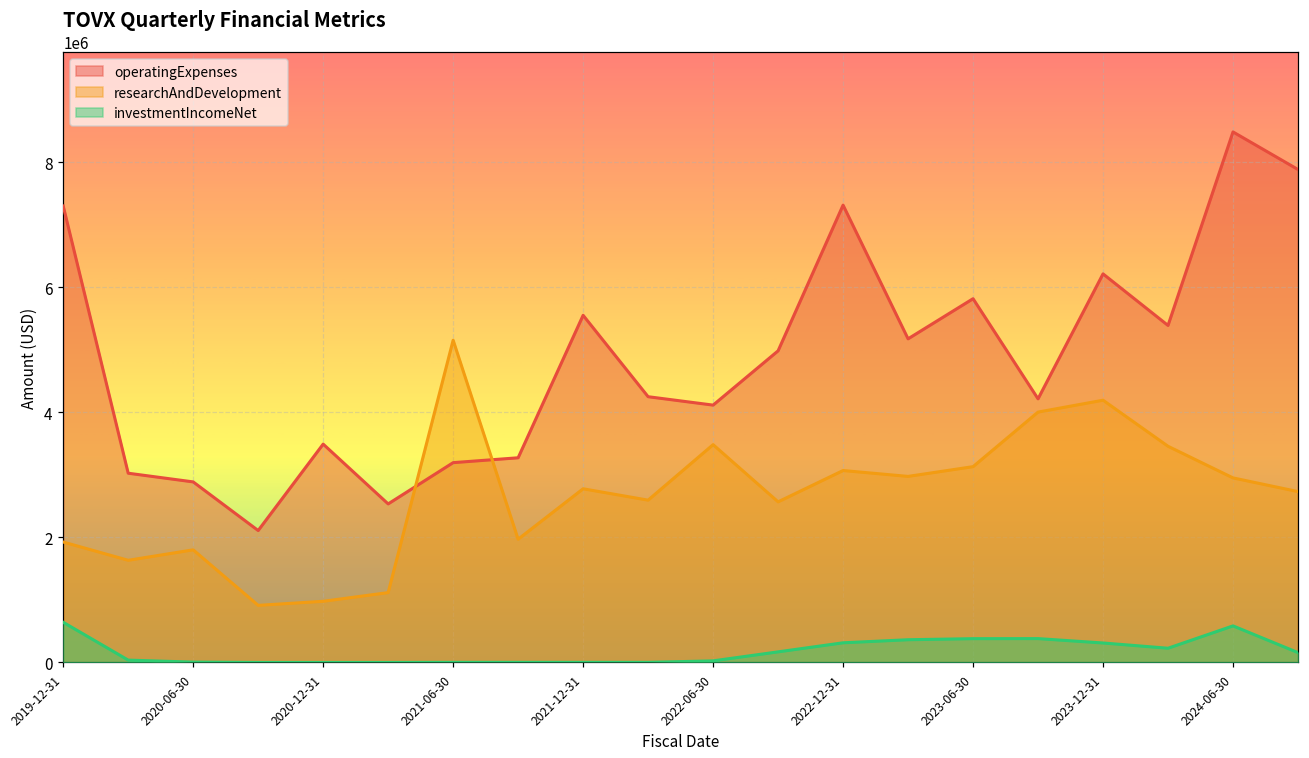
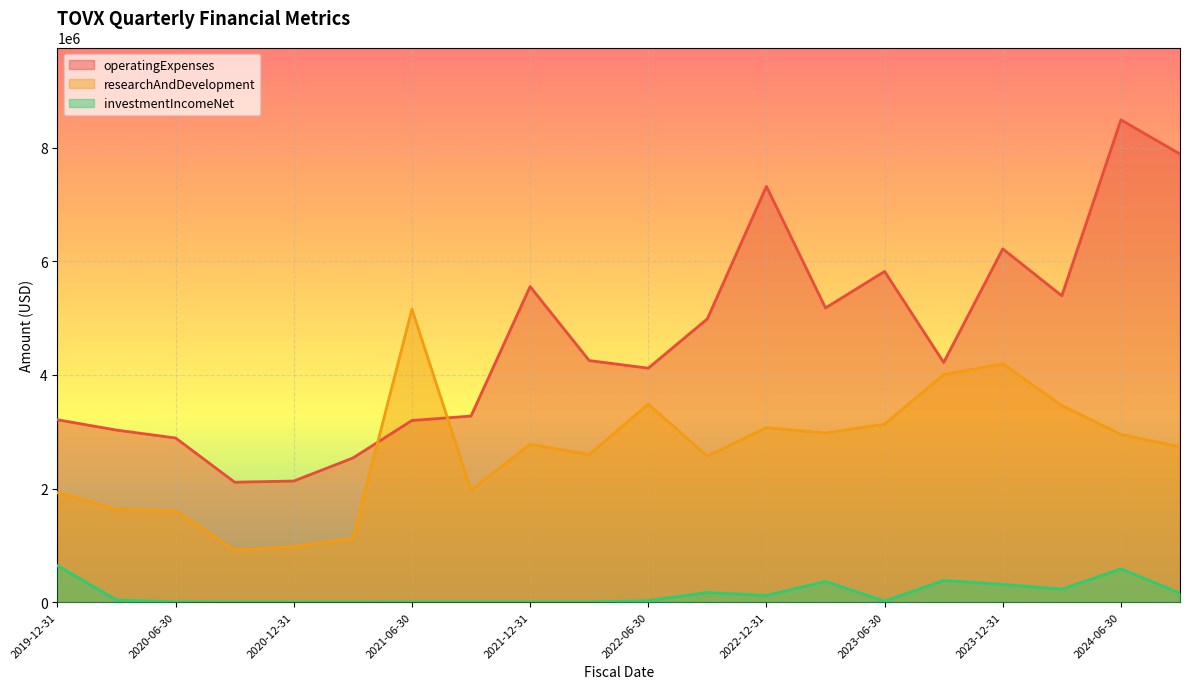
operatingExpenses, 2019-12-31: 7300000 -> 3200000
researchAndDevelopment, 2020-06-30: 1800000 -> 1600000
operatingExpenses, 2020-12-31: 3500000 -> 2100000
investmentIncomeNet, 2022-12-31: 300000 -> 100000
investmentIncomeNet, 2023-06-30: 400000 -> 0
